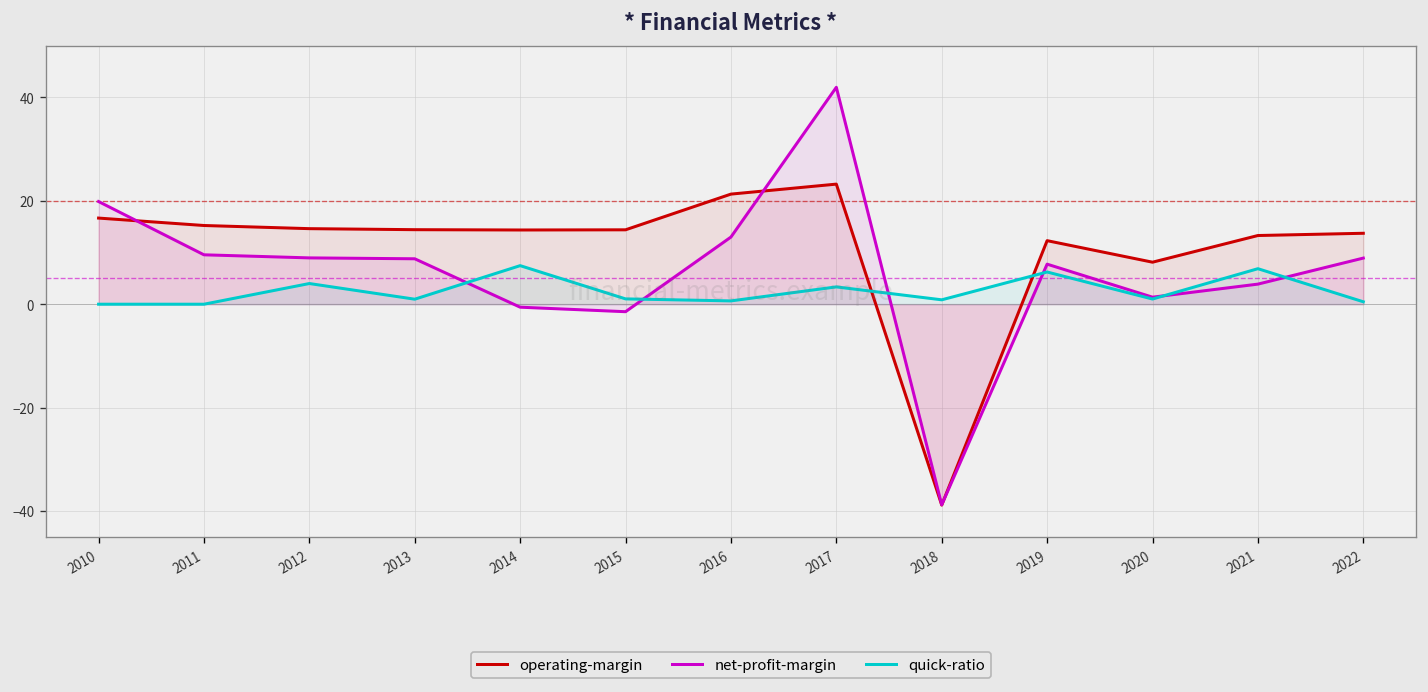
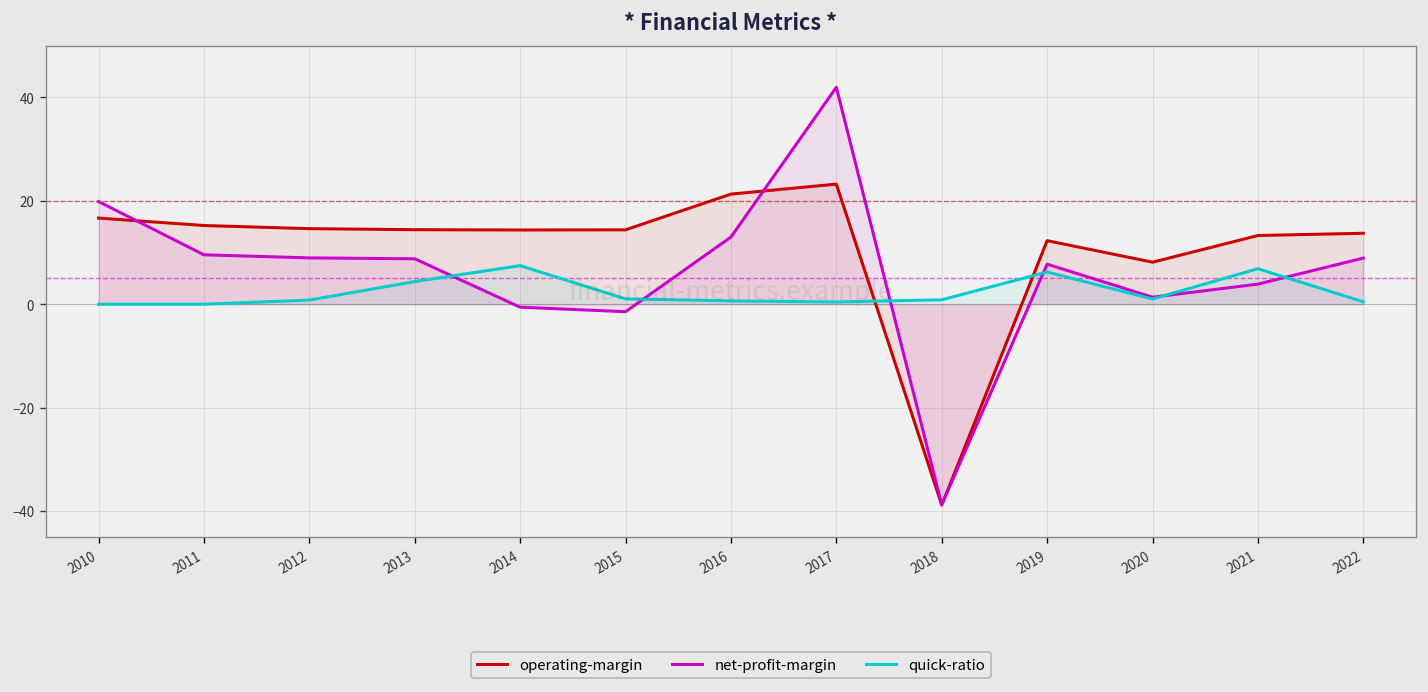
quick-ratio, 2012: 4 -> 1
quick-ratio, 2013: 1 -> 4
quick-ratio, 2017: 3 -> 0
